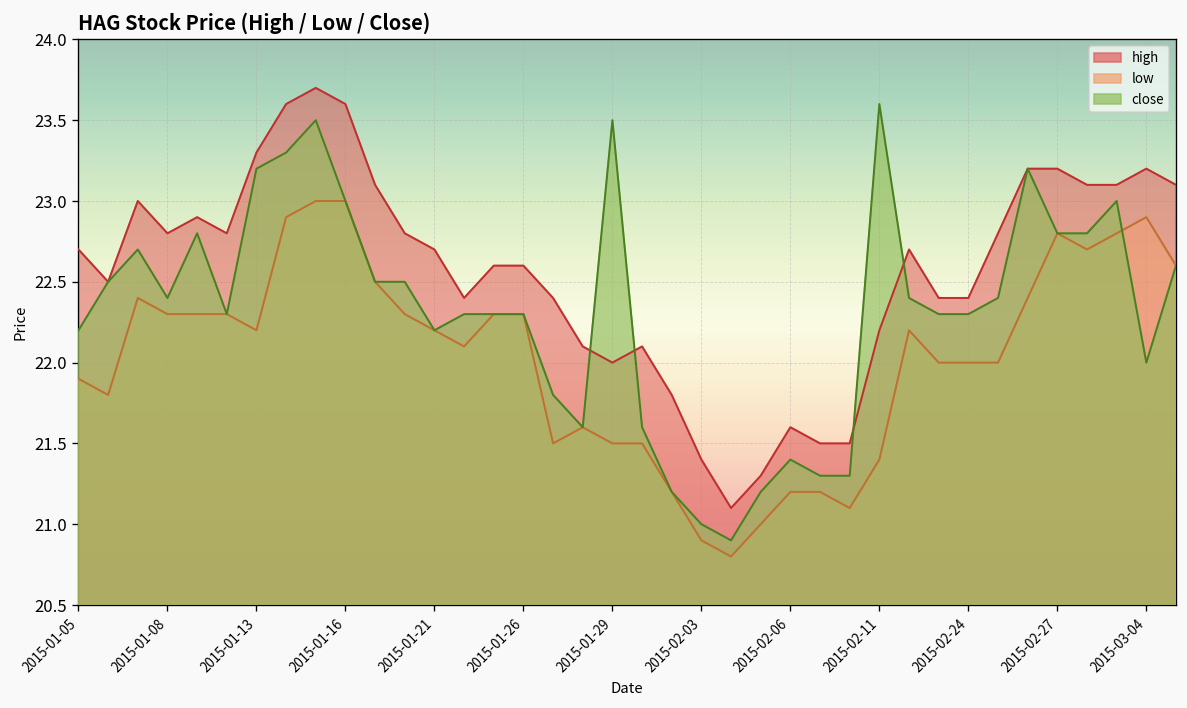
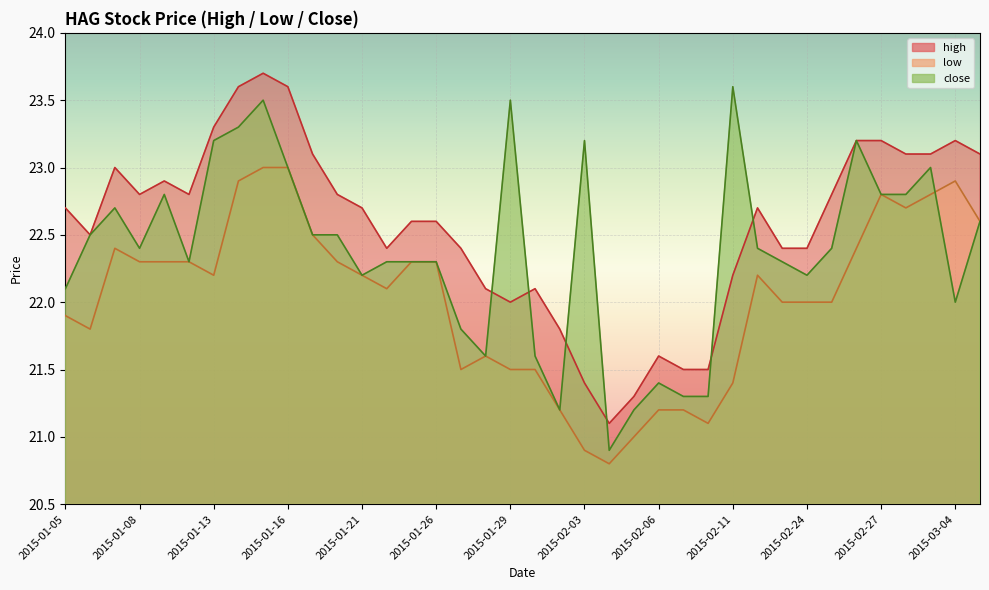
close, 2015-01-05: 22.2 -> 22.1
close, 2015-02-03: 21.0 -> 23.2
close, 2015-02-24: 22.3 -> 22.2
